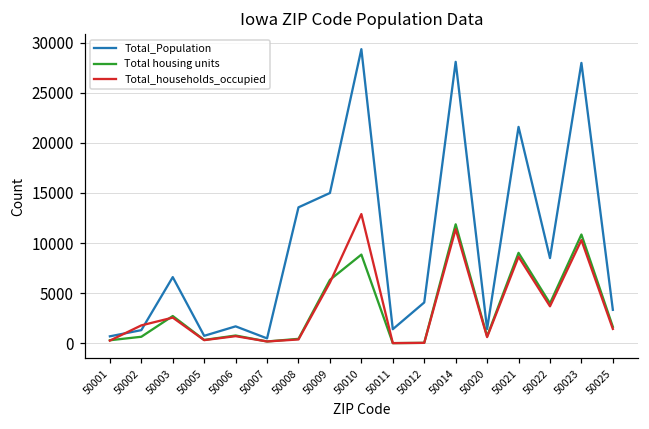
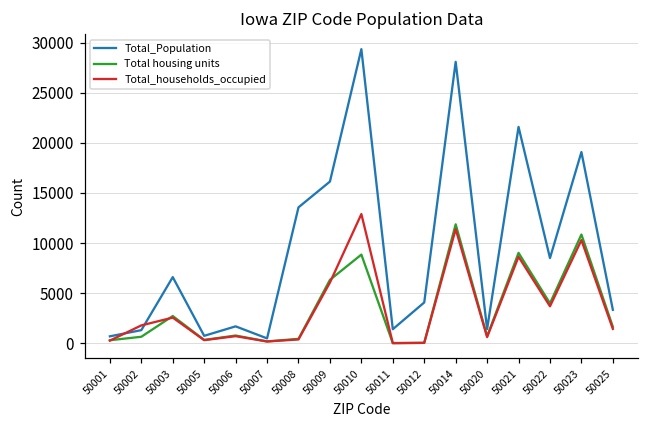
Total_Population, 50009: 15000 -> 16000
Total_Population, 50023: 28000 -> 19000
